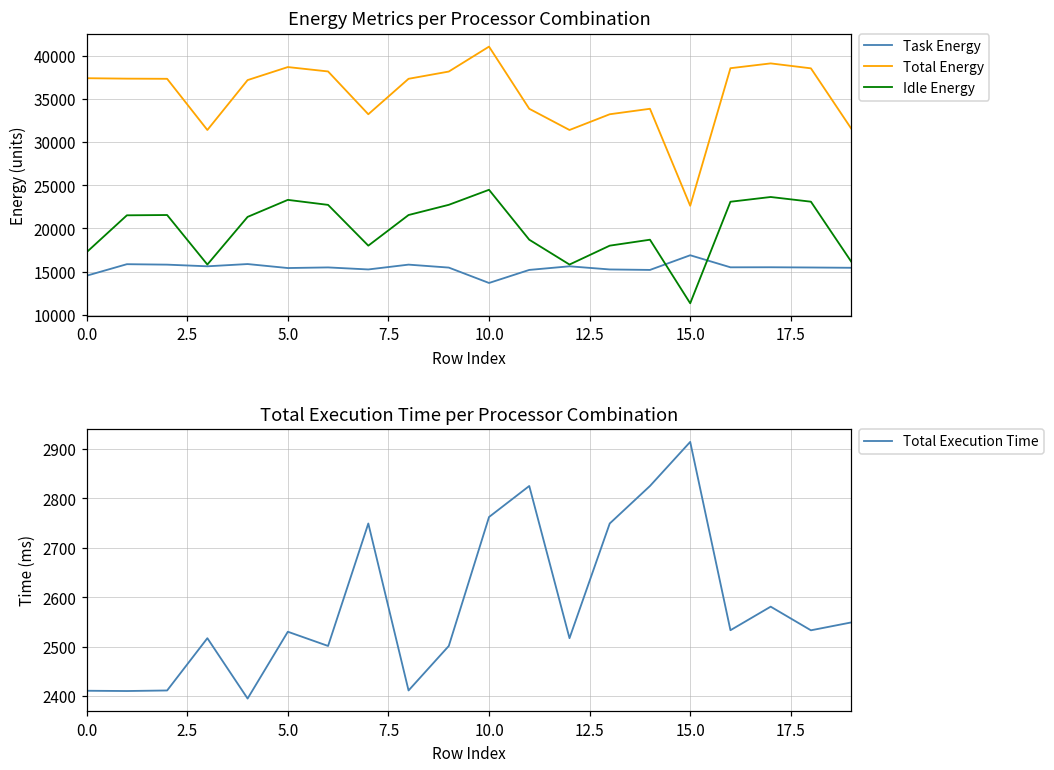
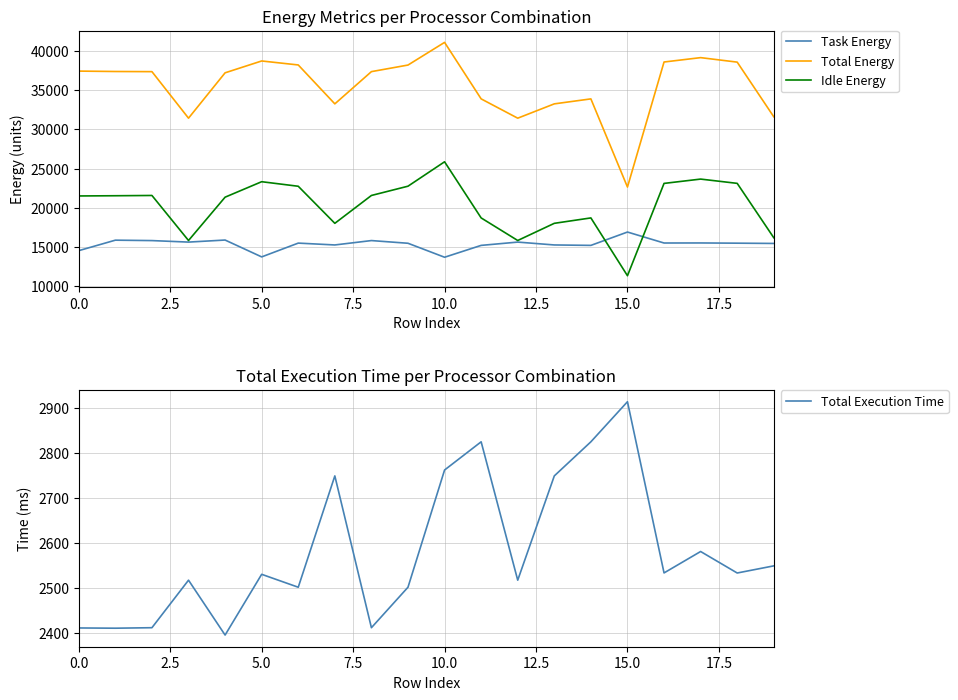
Energy Metrics per Processor Combination, Idle Energy, 0.0: 17000 -> 21000
Energy Metrics per Processor Combination, Task Energy, 5.0: 15000 -> 14000
Energy Metrics per Processor Combination, Idle Energy, 10.0: 24000 -> 26000
